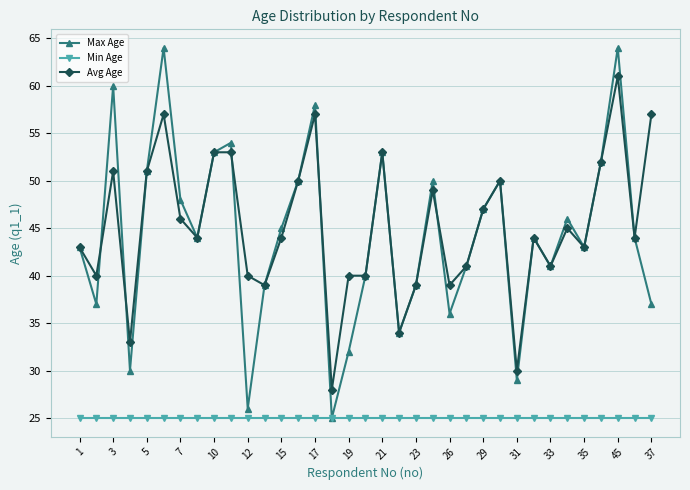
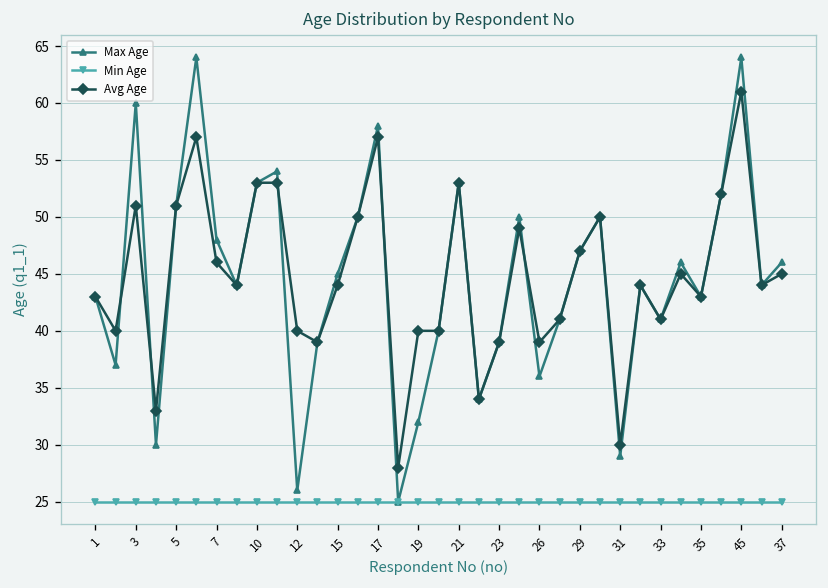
Max Age, 37: 37 -> 46
Avg Age, 37: 57 -> 45
